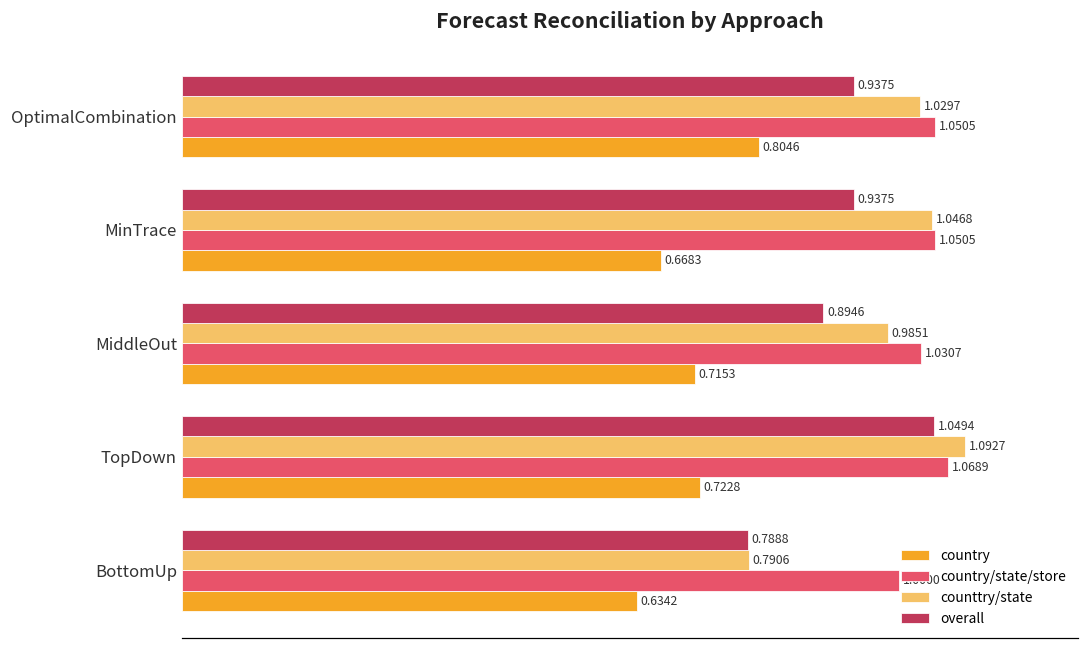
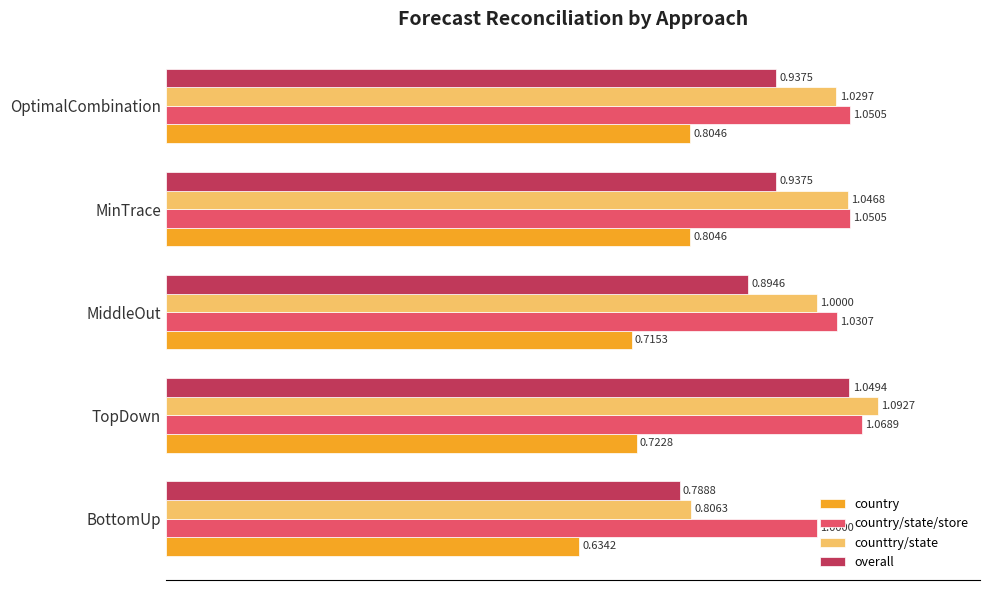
country, MinTrace: 0.6683 -> 0.8046
counttry/state, MiddleOut: 0.9851 -> 1.0000
counttry/state, BottomUp: 0.7906 -> 0.8063
